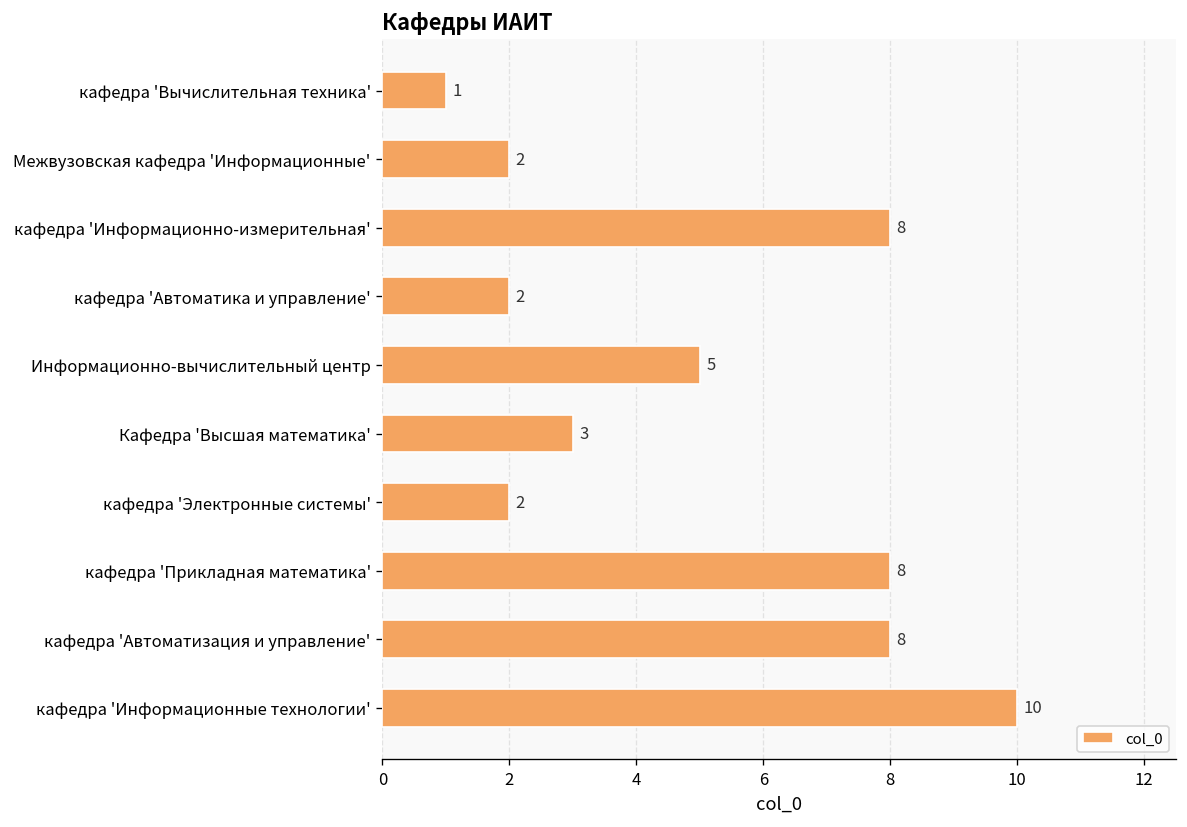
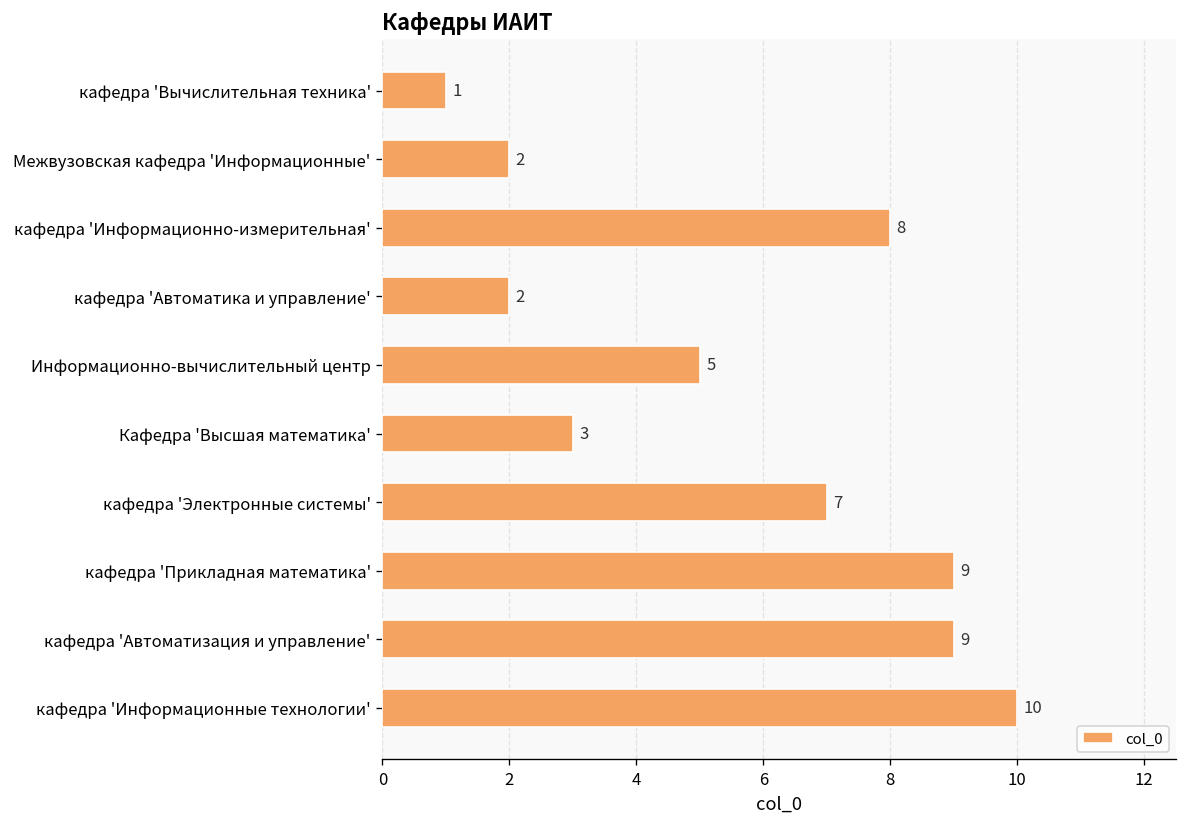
кафедра 'Электронные системы': 2 -> 7
кафедра 'Прикладная математика': 8 -> 9
кафедра 'Автоматизация и управление': 8 -> 9
